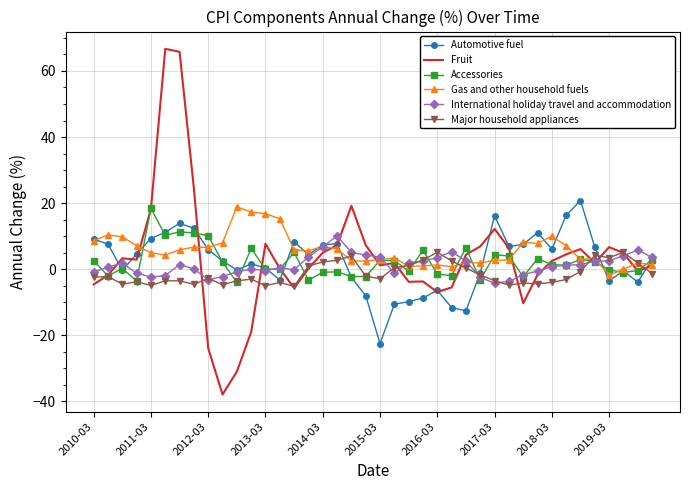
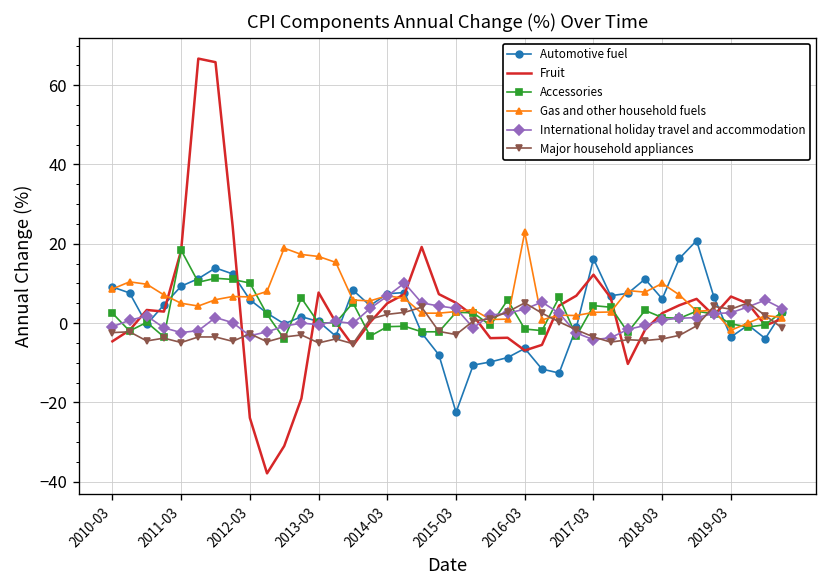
Fruit, 2015-03: 1 -> 5
Gas and other household fuels, 2016-03: 1 -> 23
